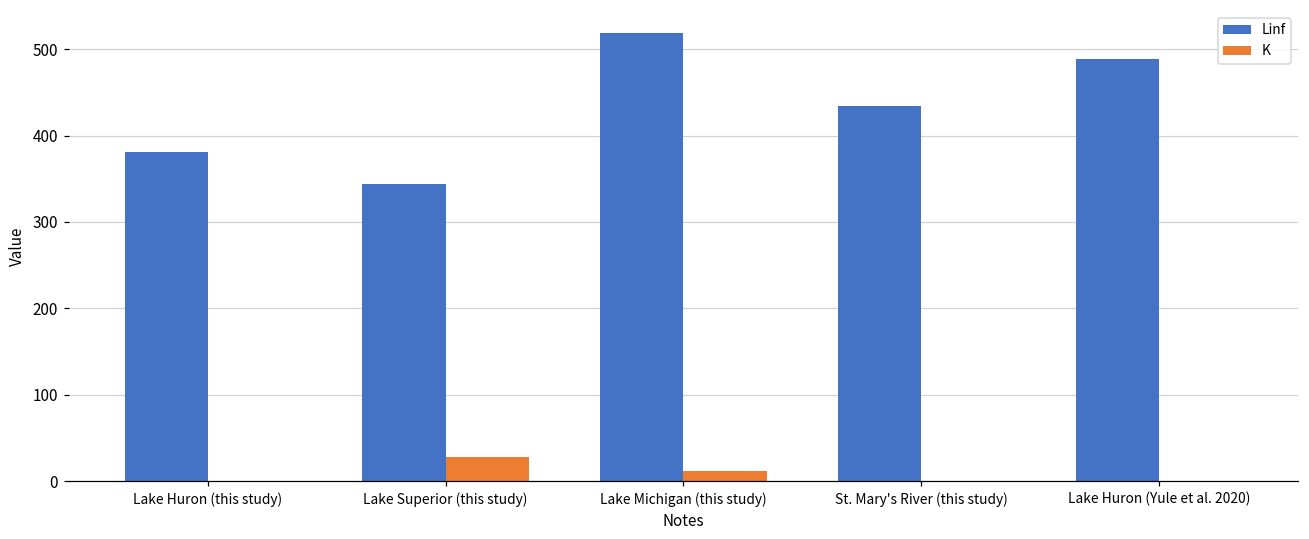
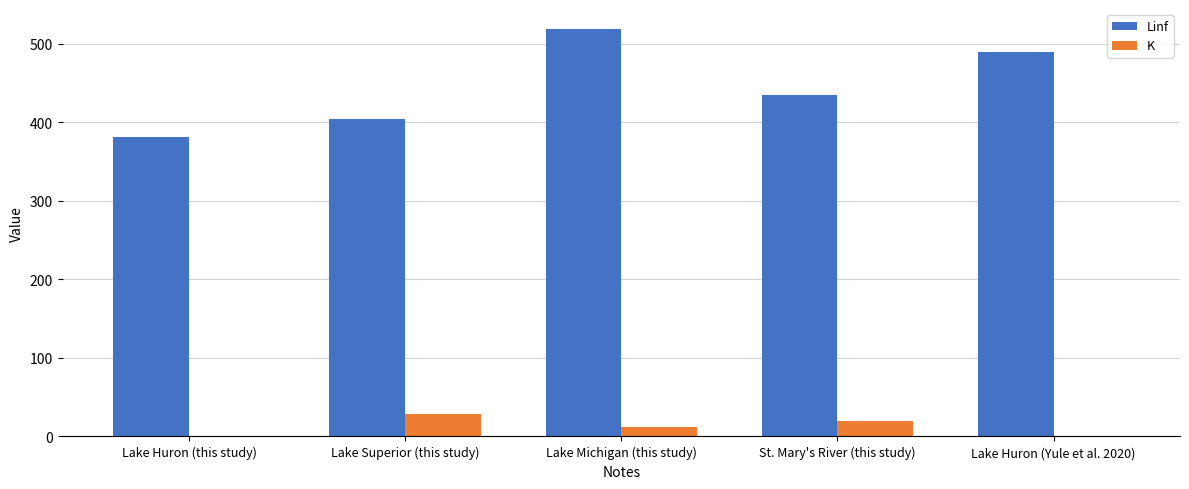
Linf, Lake Superior (this study): 340 -> 400
K, St. Mary's River (this study): 0 -> 20
